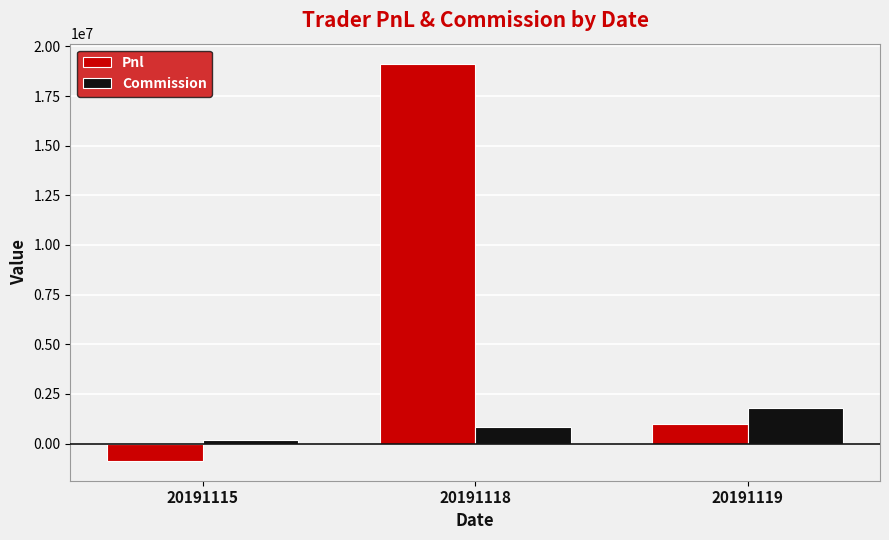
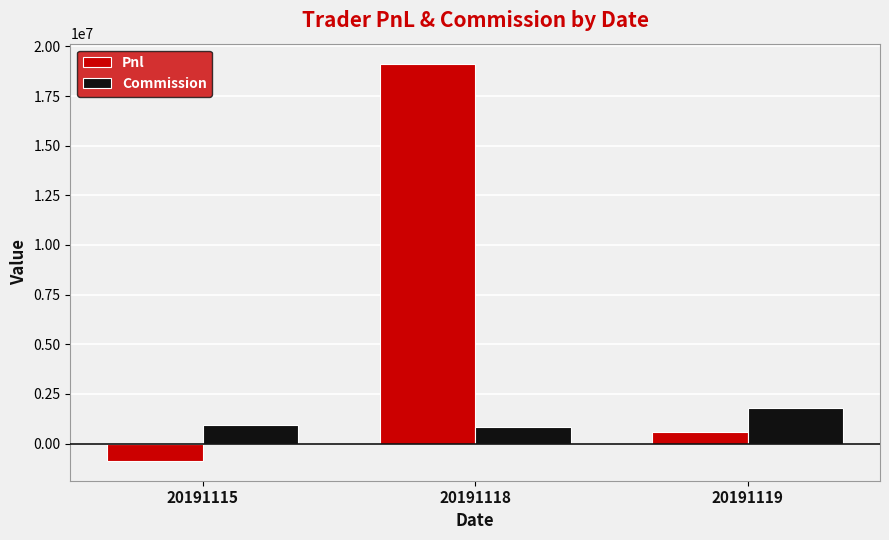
Commission, 20191115: 200000 -> 900000
Pnl, 20191119: 1000000 -> 600000
